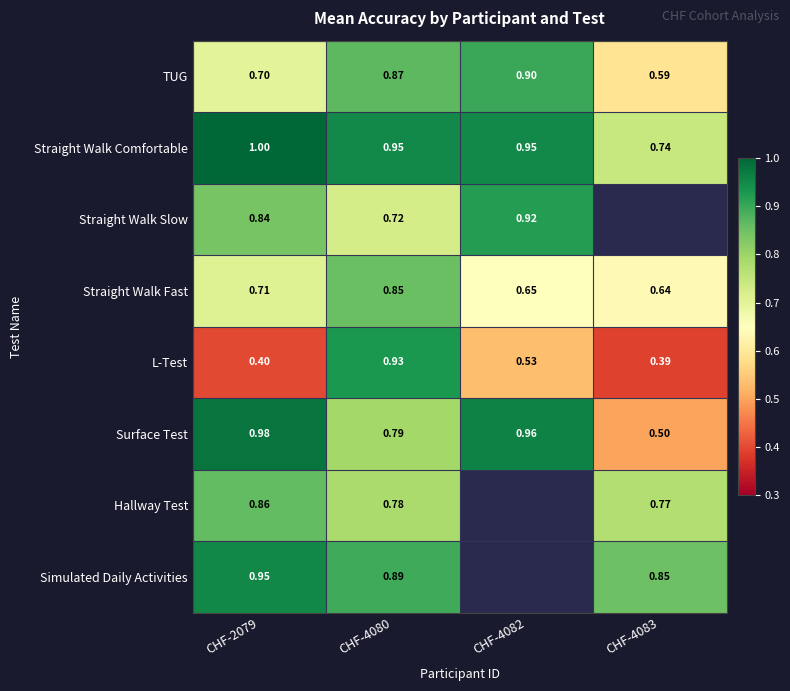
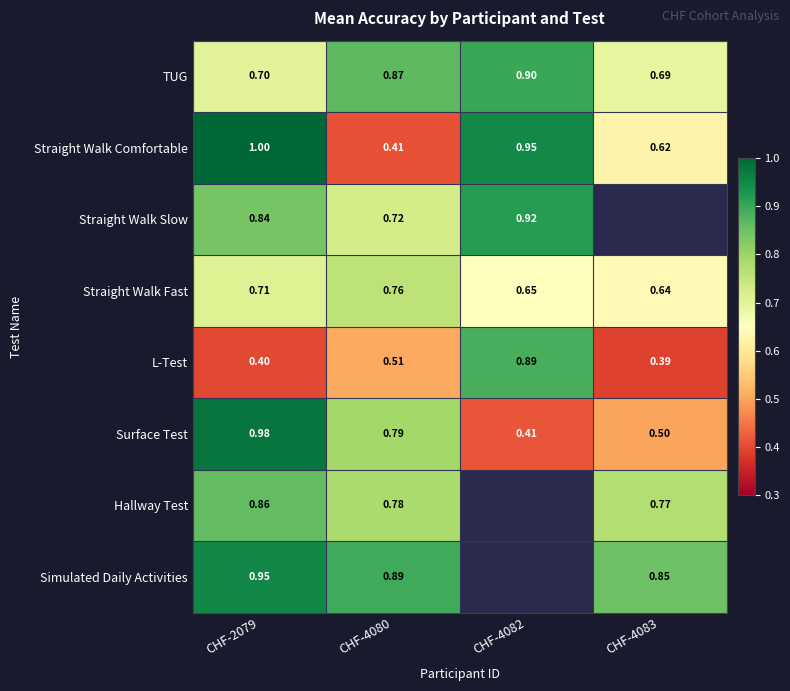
TUG, CHF-4083: 0.59 -> 0.69
Straight Walk Comfortable, CHF-4080: 0.95 -> 0.41
Straight Walk Comfortable, CHF-4083: 0.74 -> 0.62
Straight Walk Fast, CHF-4080: 0.85 -> 0.76
L-Test, CHF-4080: 0.93 -> 0.51
L-Test, CHF-4082: 0.53 -> 0.89
Surface Test, CHF-4082: 0.96 -> 0.41
